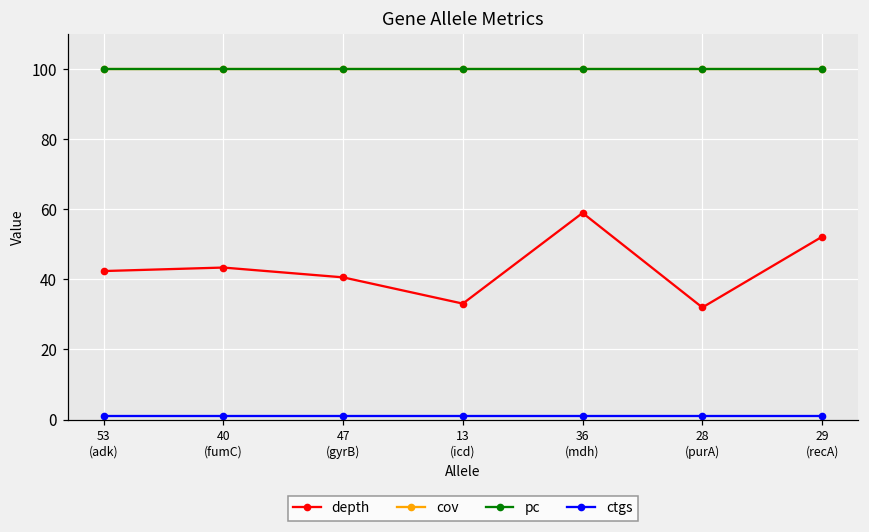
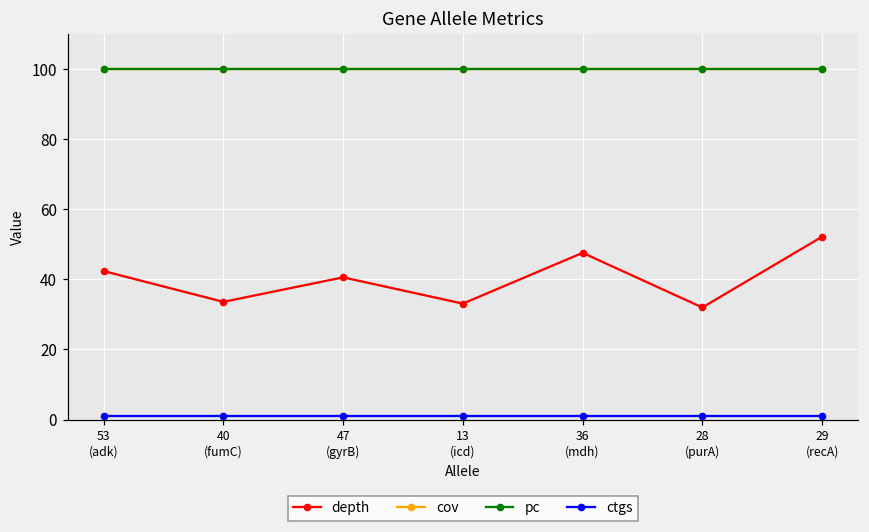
depth, 40 (fumC): 43 -> 34
depth, 36 (mdh): 59 -> 48
